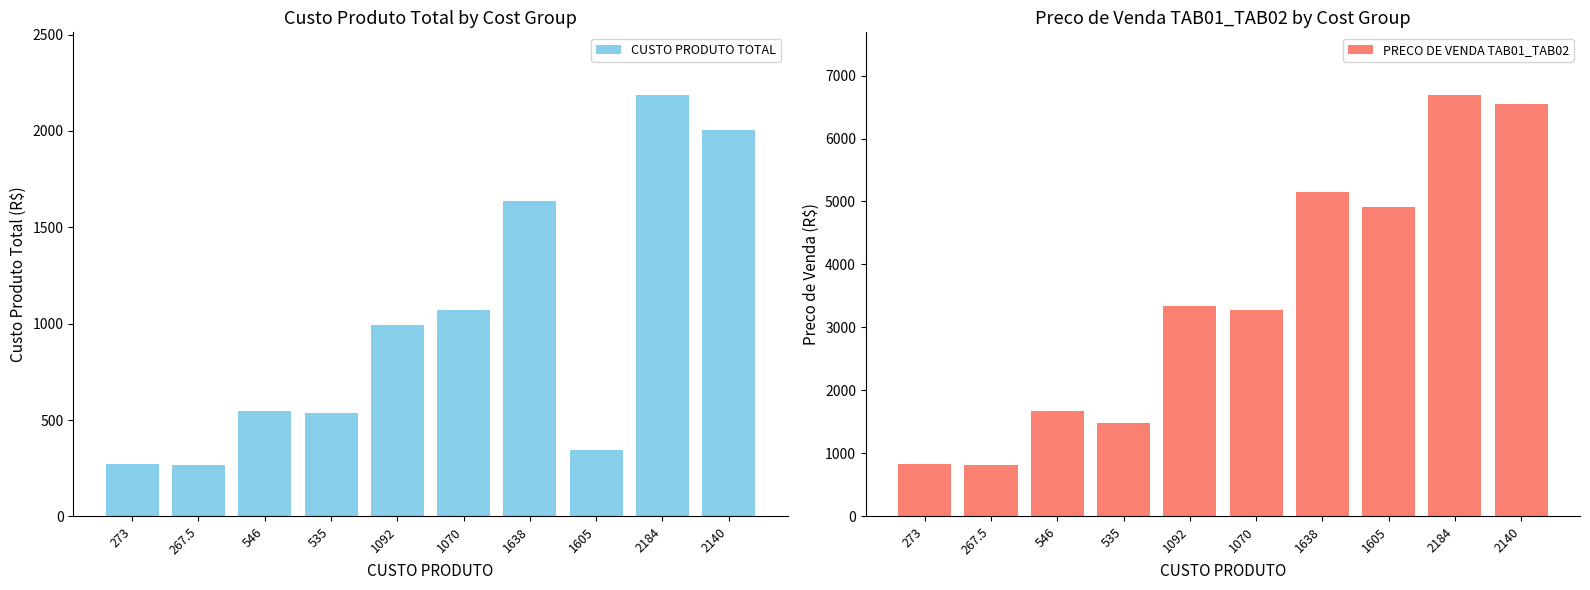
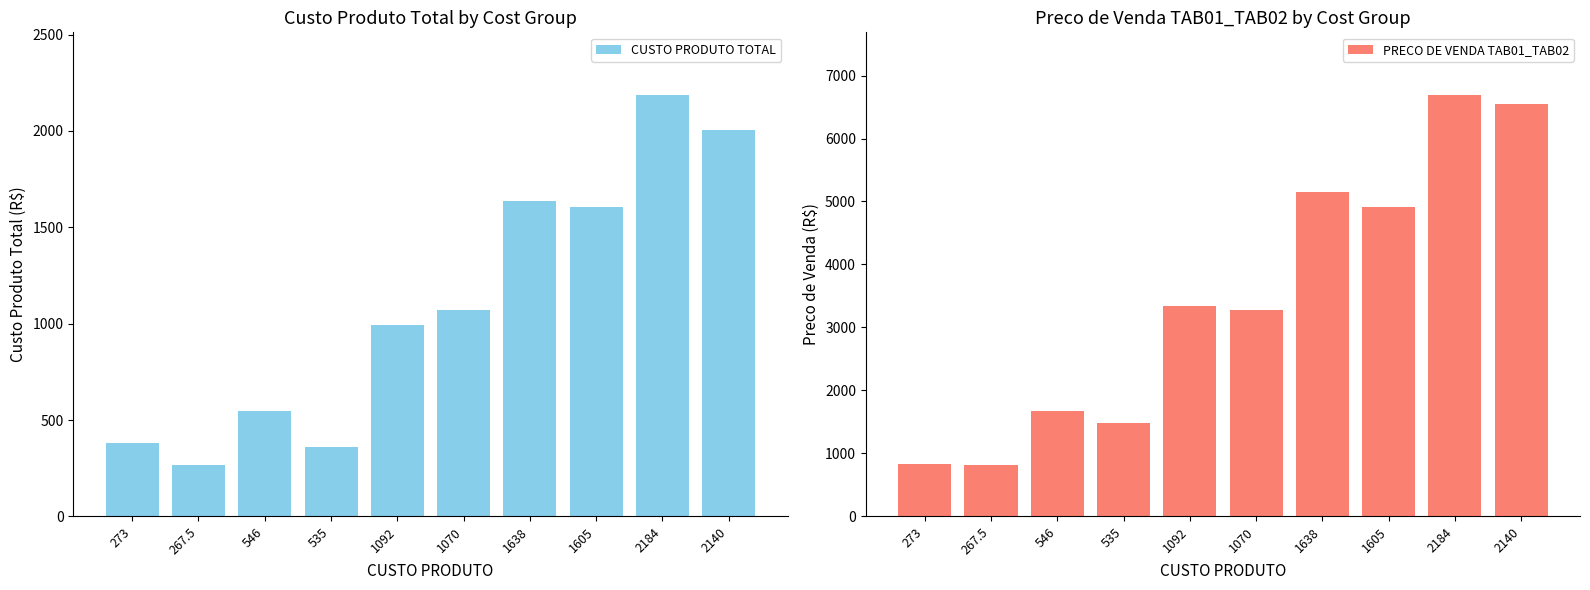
Custo Produto Total by Cost Group, 273: 270 -> 380
Custo Produto Total by Cost Group, 535: 540 -> 360
Custo Produto Total by Cost Group, 1605: 350 -> 1610
